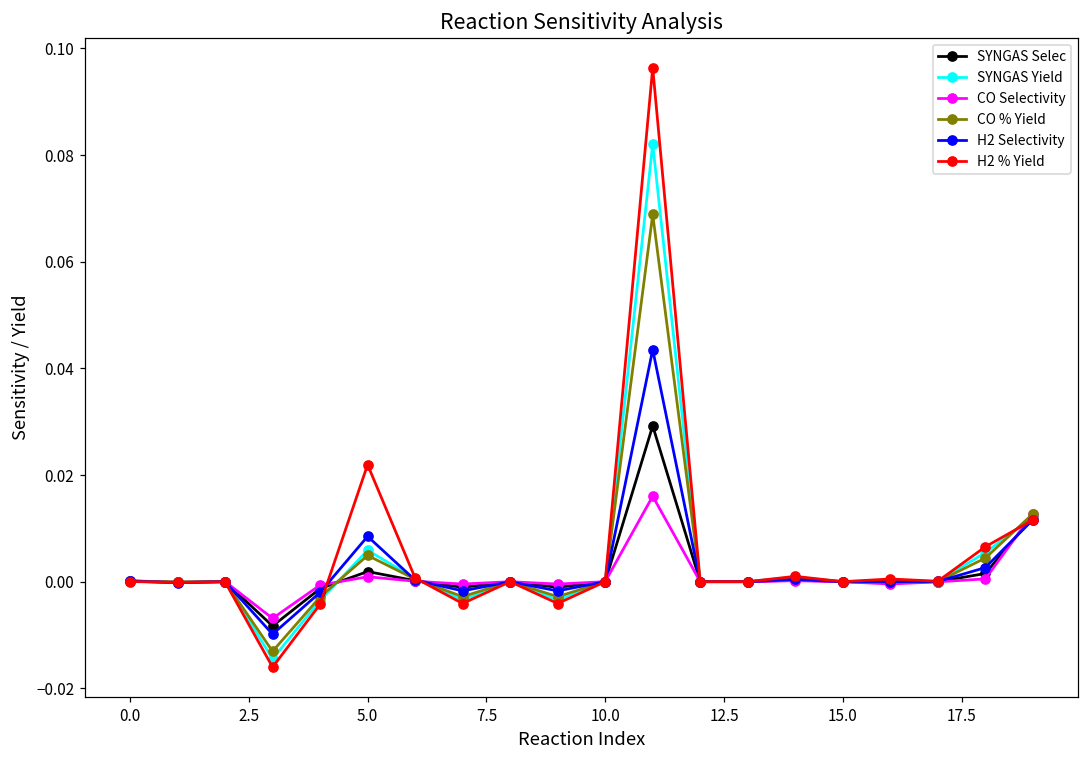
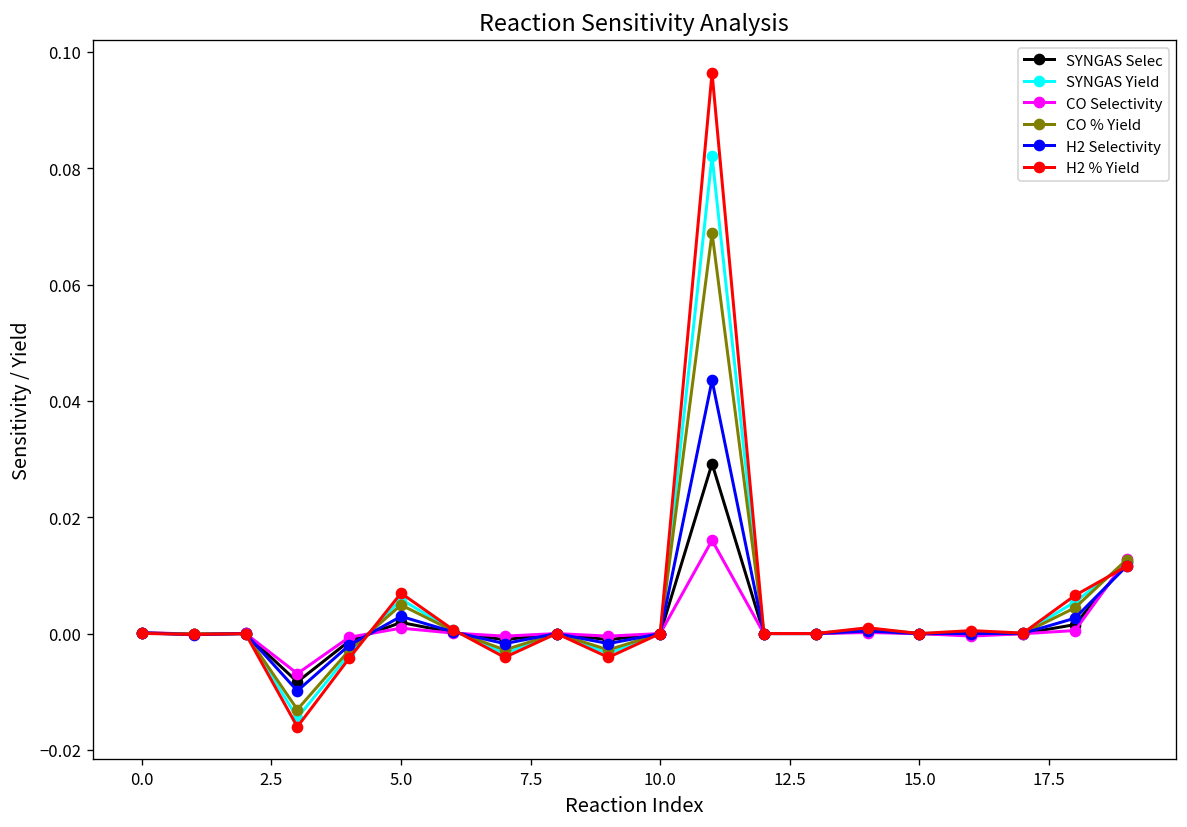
H2 Selectivity, 5.0: 0.008 -> 0.003
H2 % Yield, 5.0: 0.022 -> 0.007
